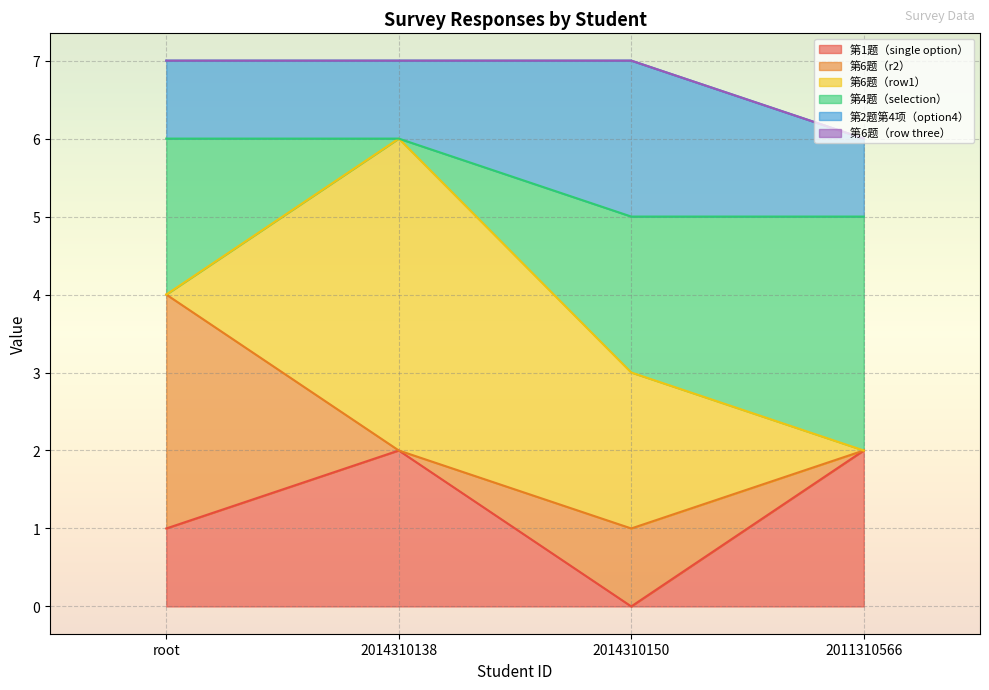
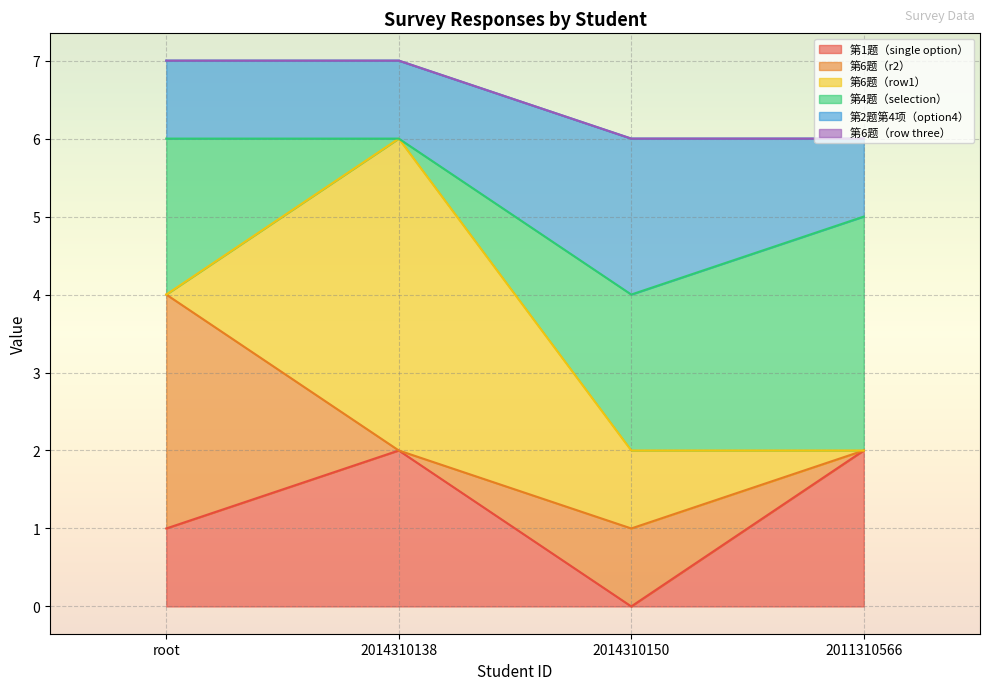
第6题（row1）, 2014310150: 2 -> 1
